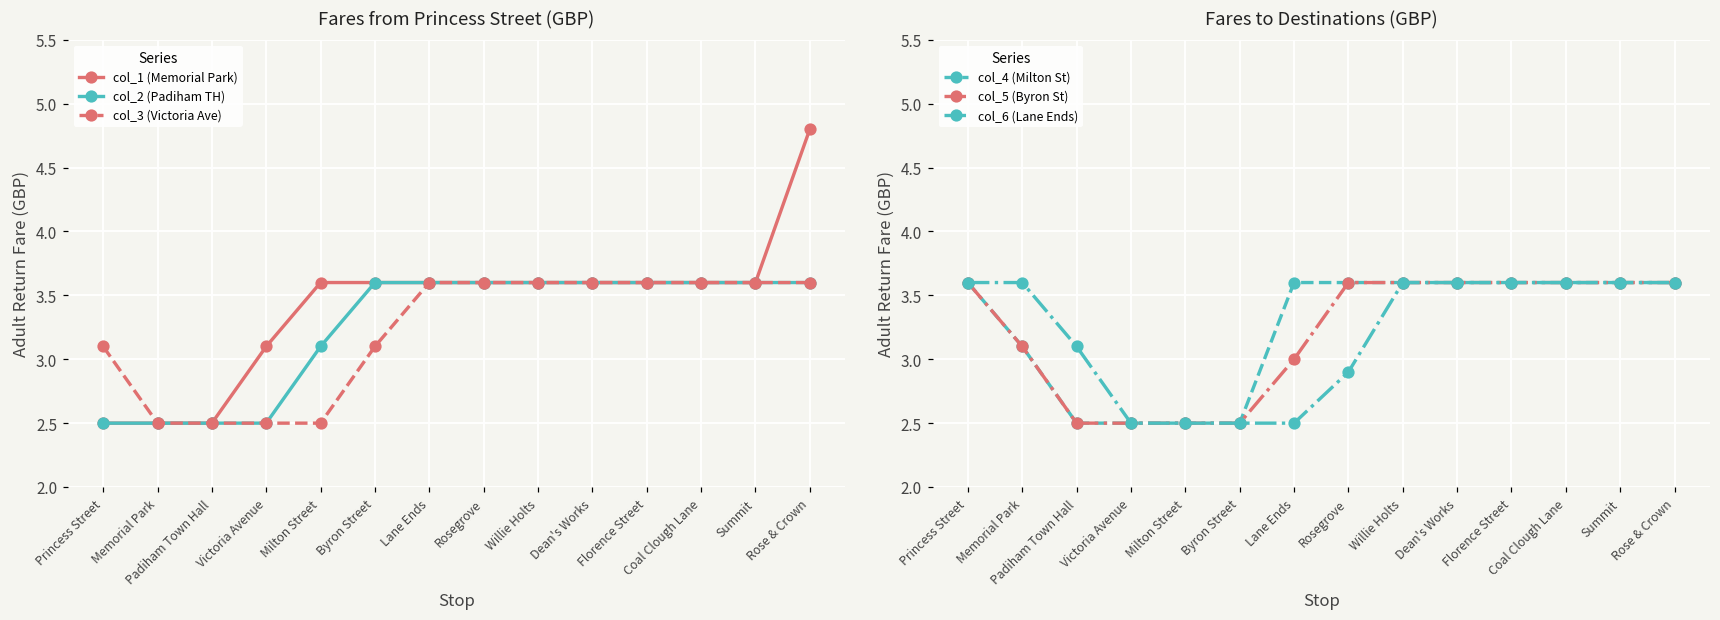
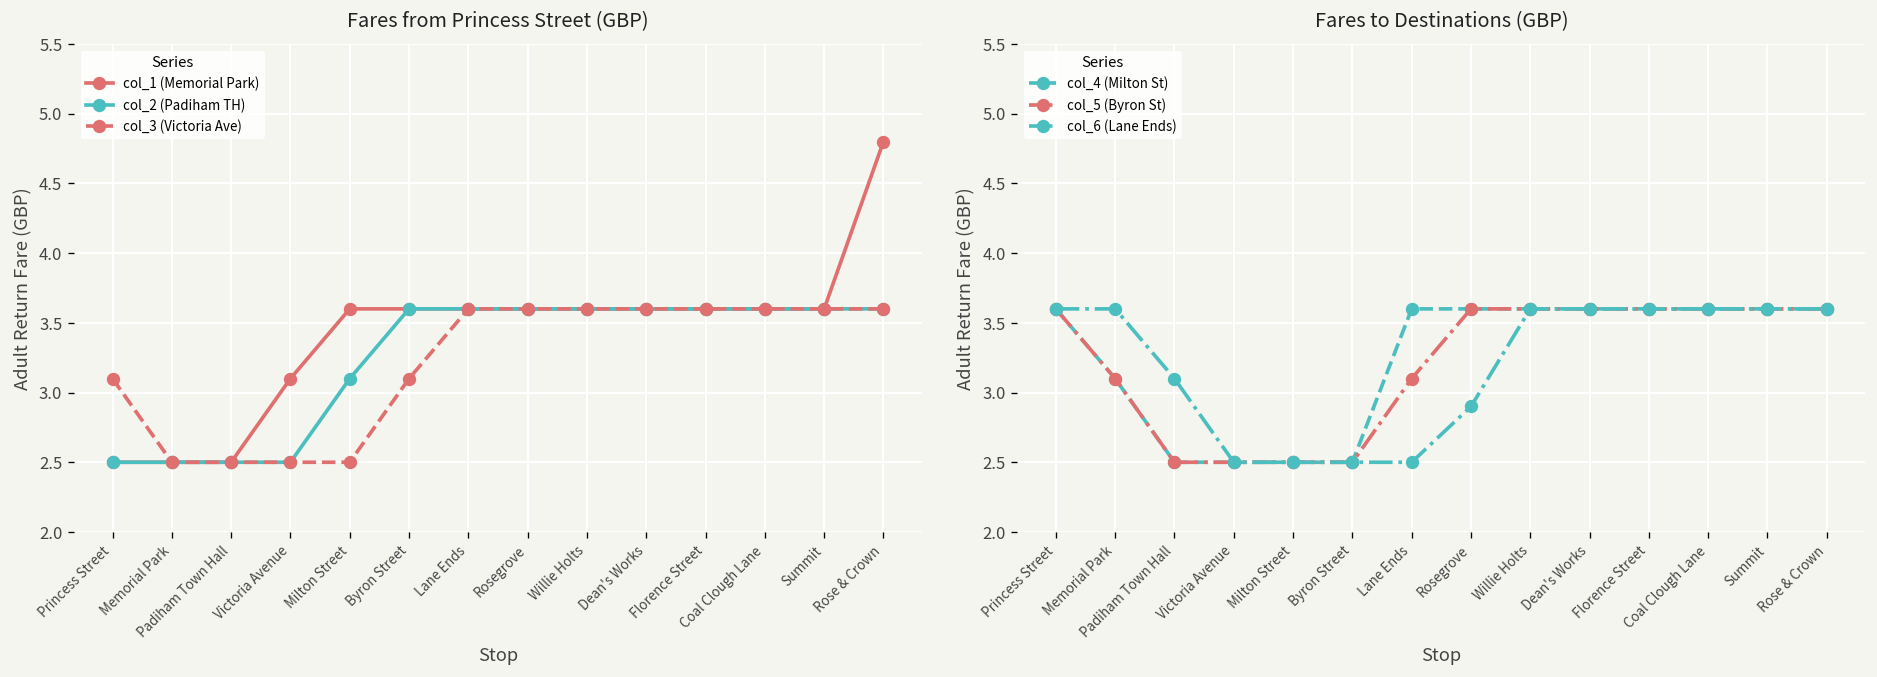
Fares to Destinations (GBP), col_5 (Byron St), Lane Ends: 3.0 -> 3.1
